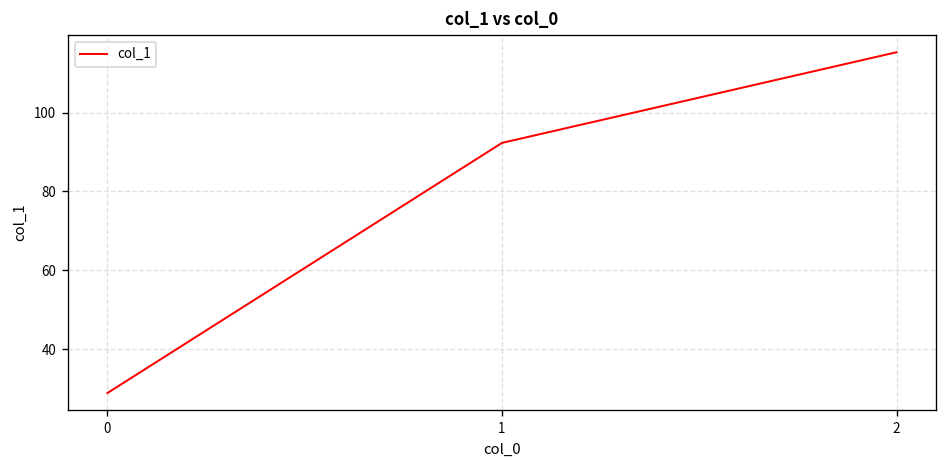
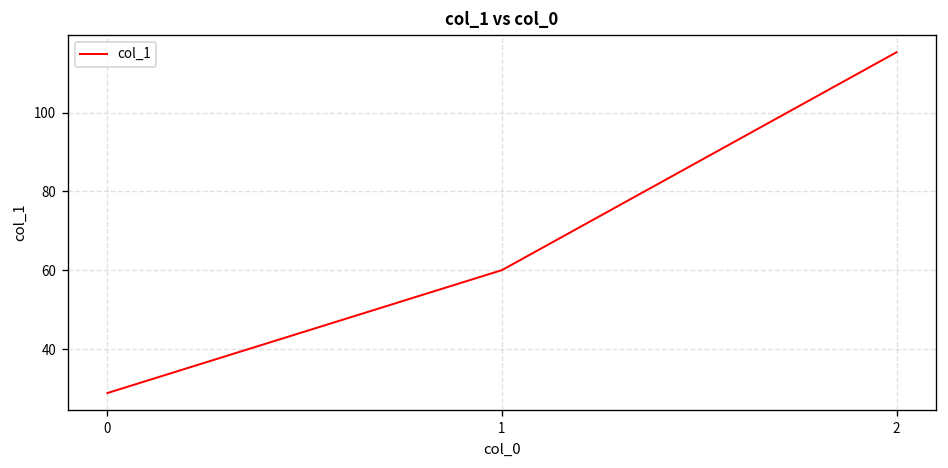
1: 92 -> 60
